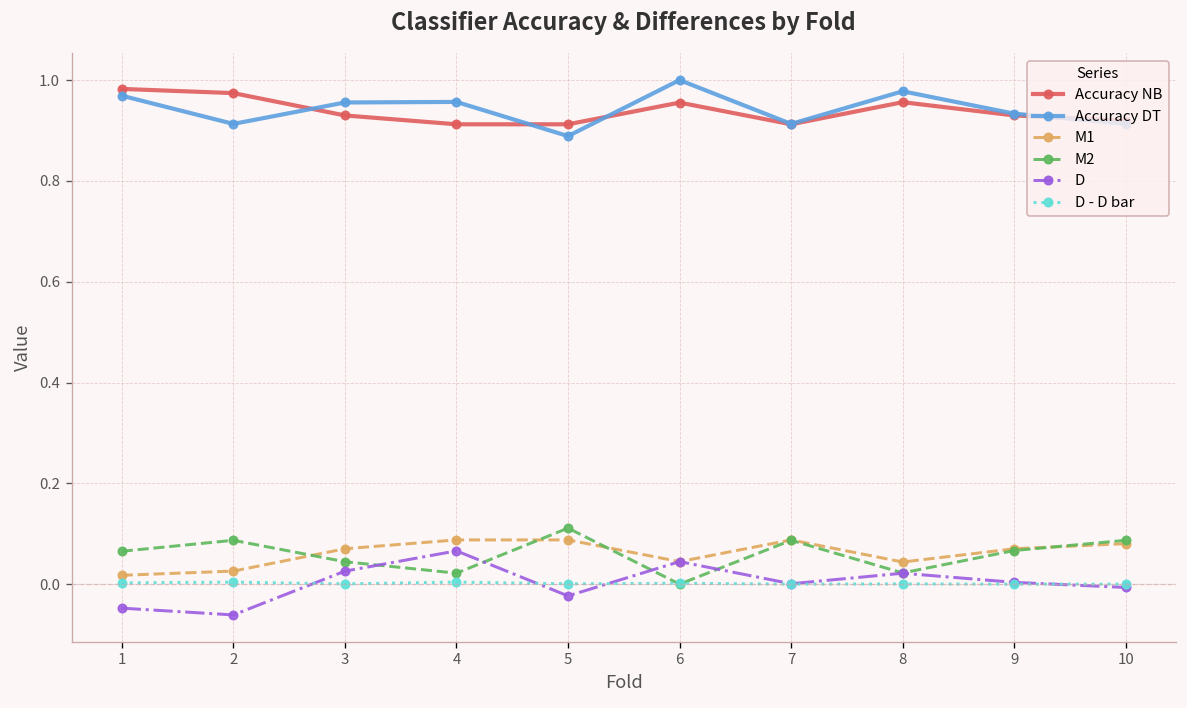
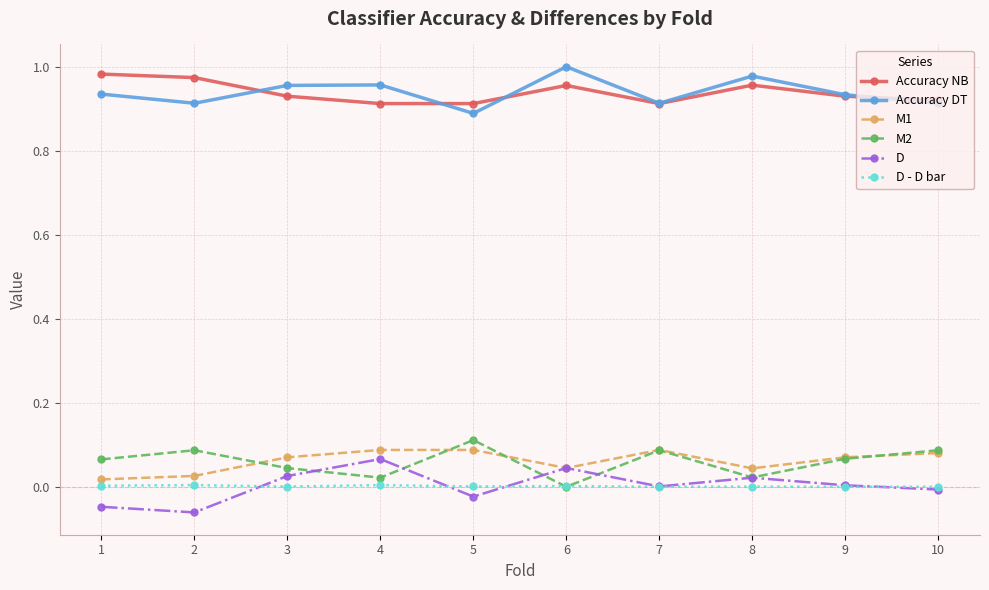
Accuracy DT, 1: 0.97 -> 0.93
